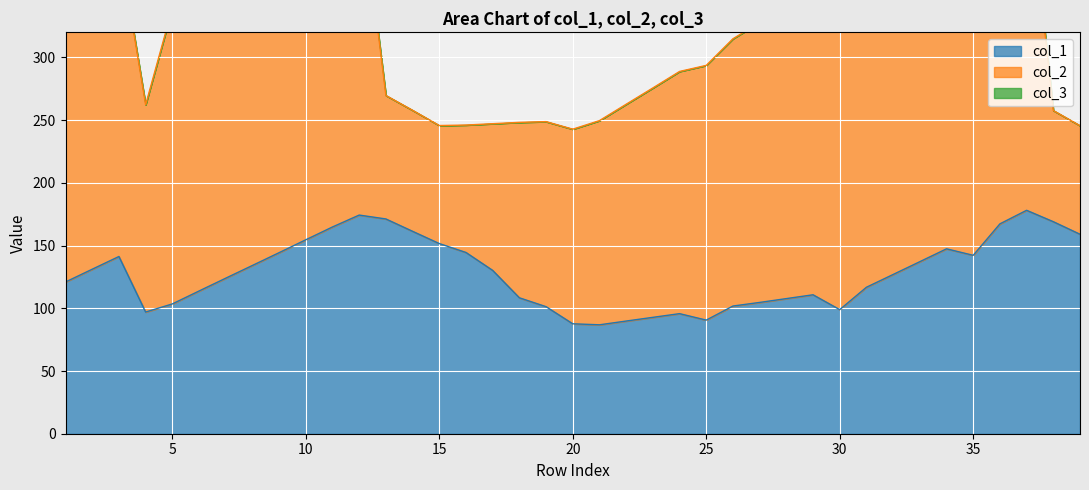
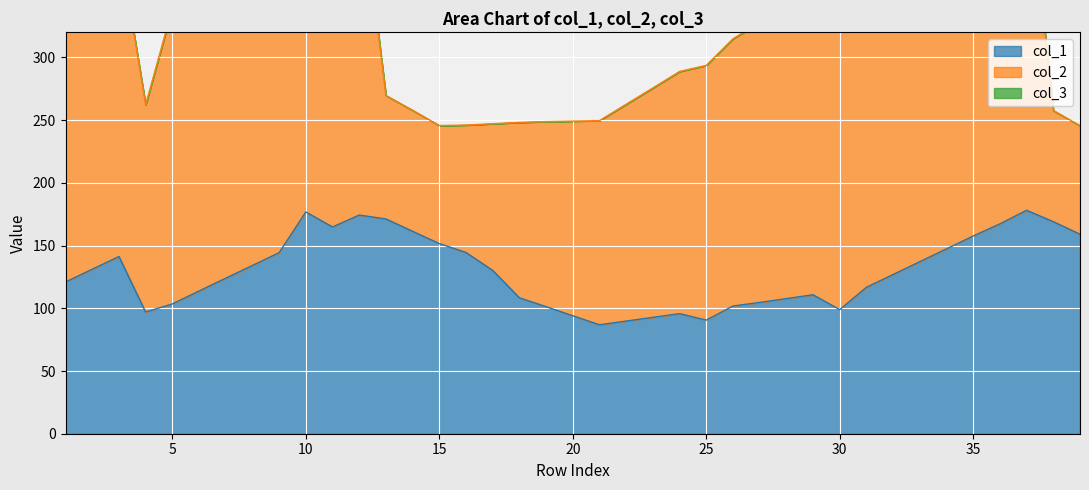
col_1, 10: 155 -> 177
col_1, 20: 88 -> 94
col_1, 35: 142 -> 158
